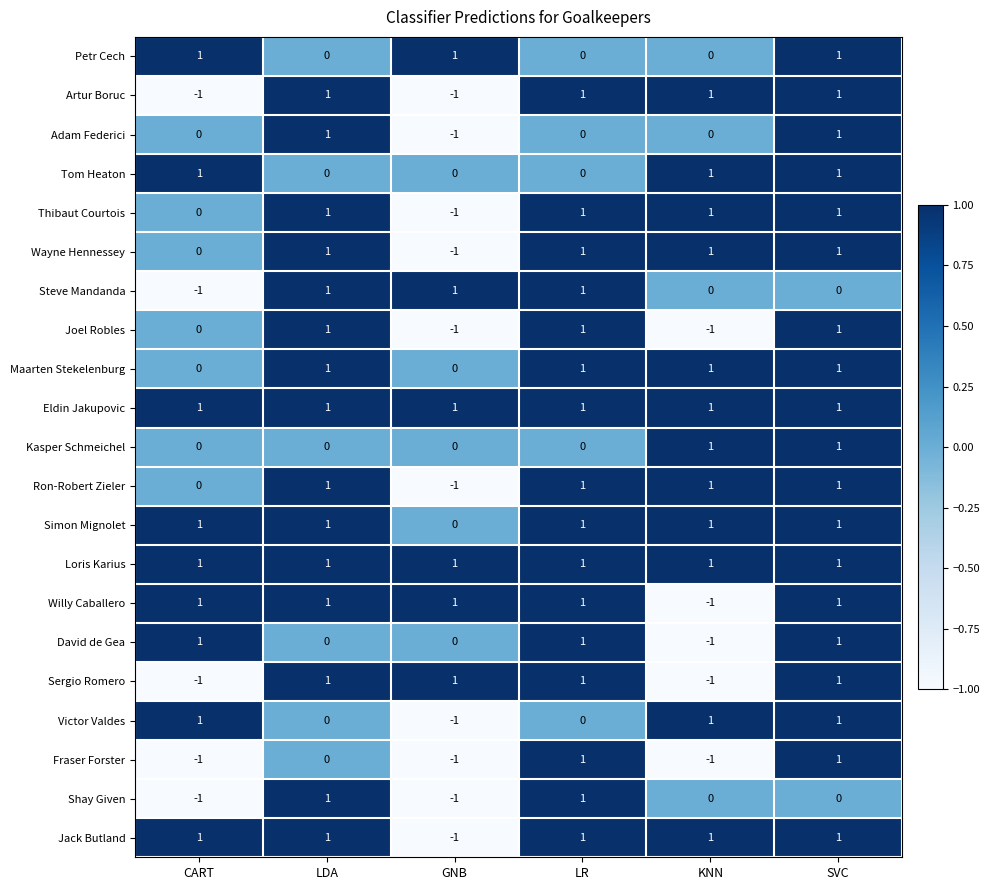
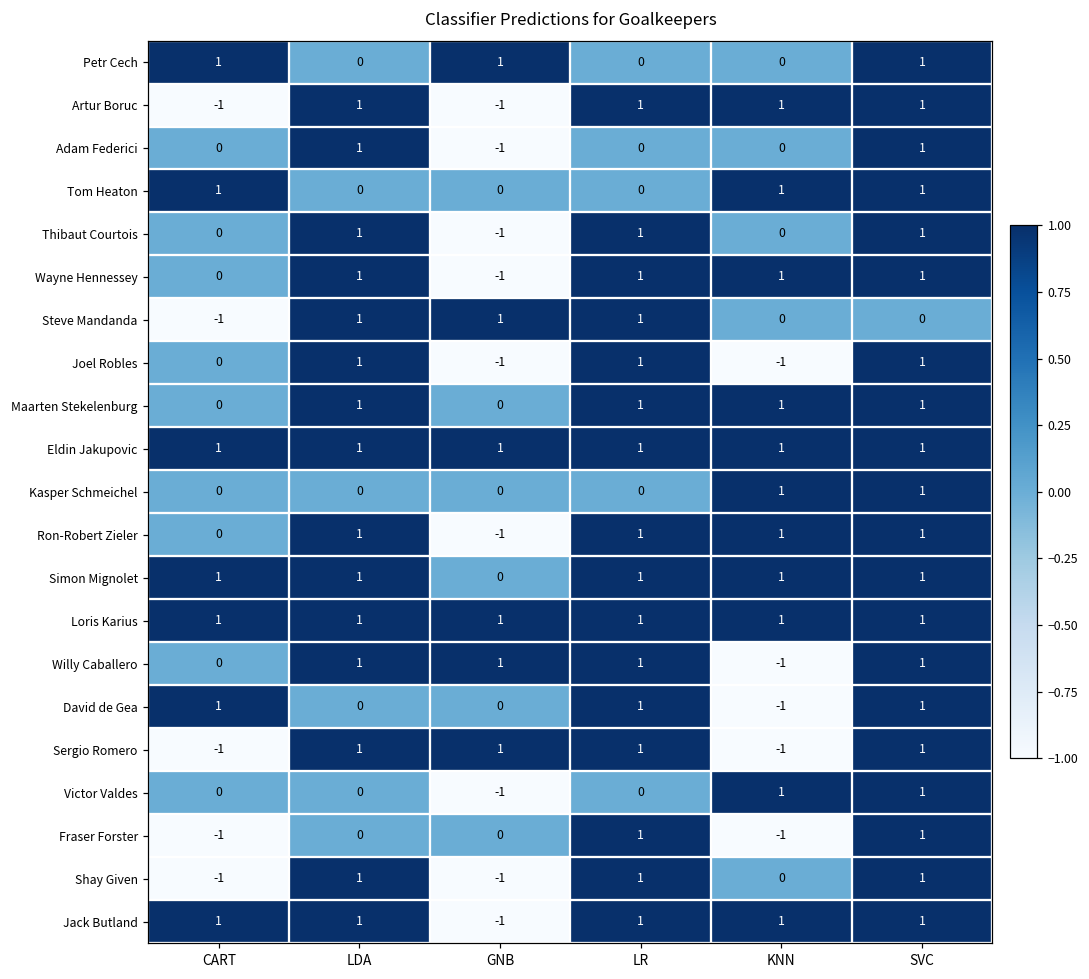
Thibaut Courtois, KNN: 1 -> 0
Willy Caballero, CART: 1 -> 0
Victor Valdes, CART: 1 -> 0
Fraser Forster, GNB: -1 -> 0
Shay Given, SVC: 0 -> 1
